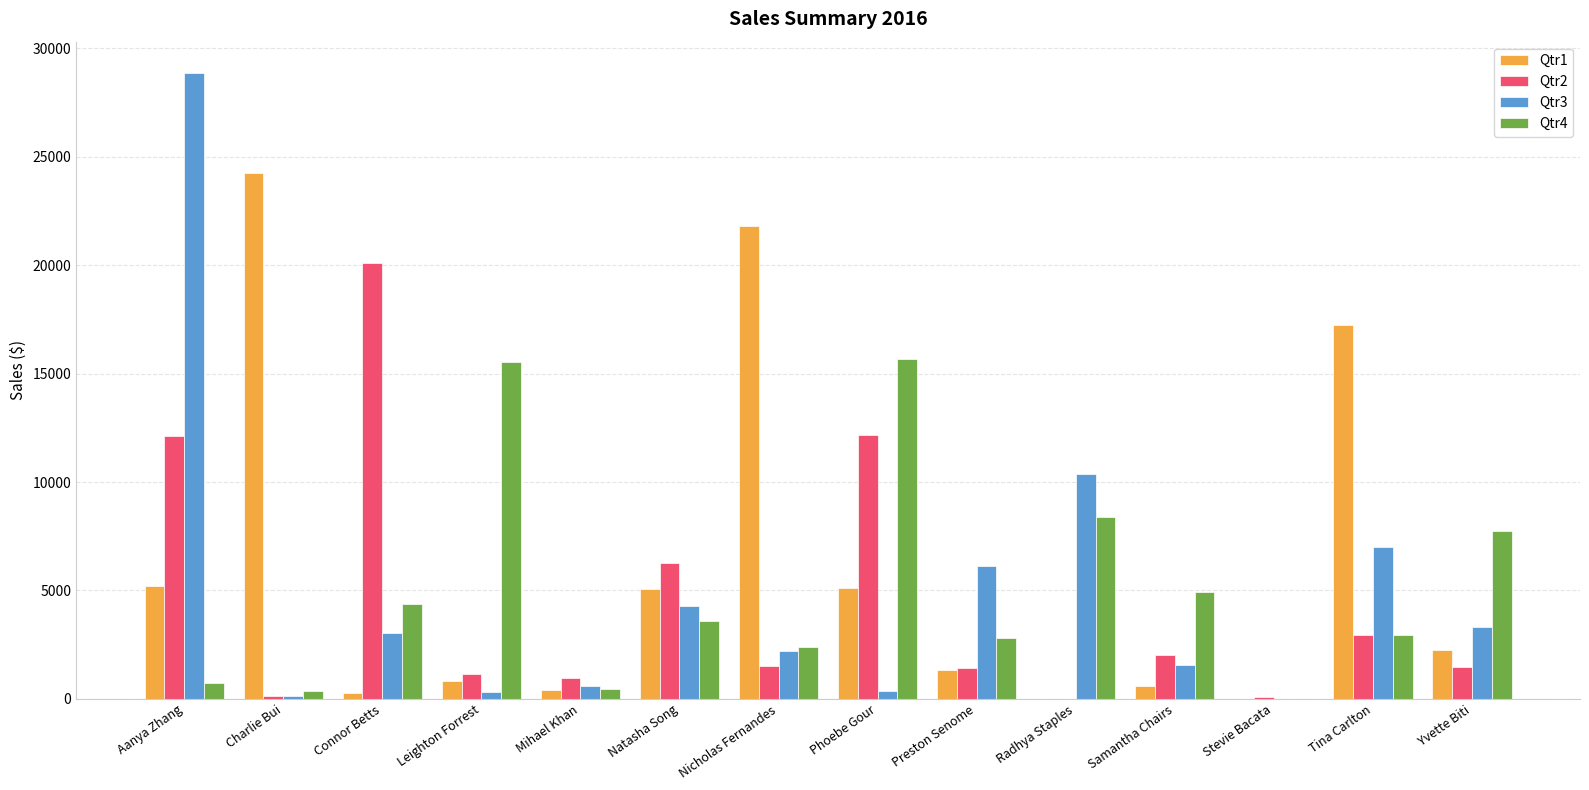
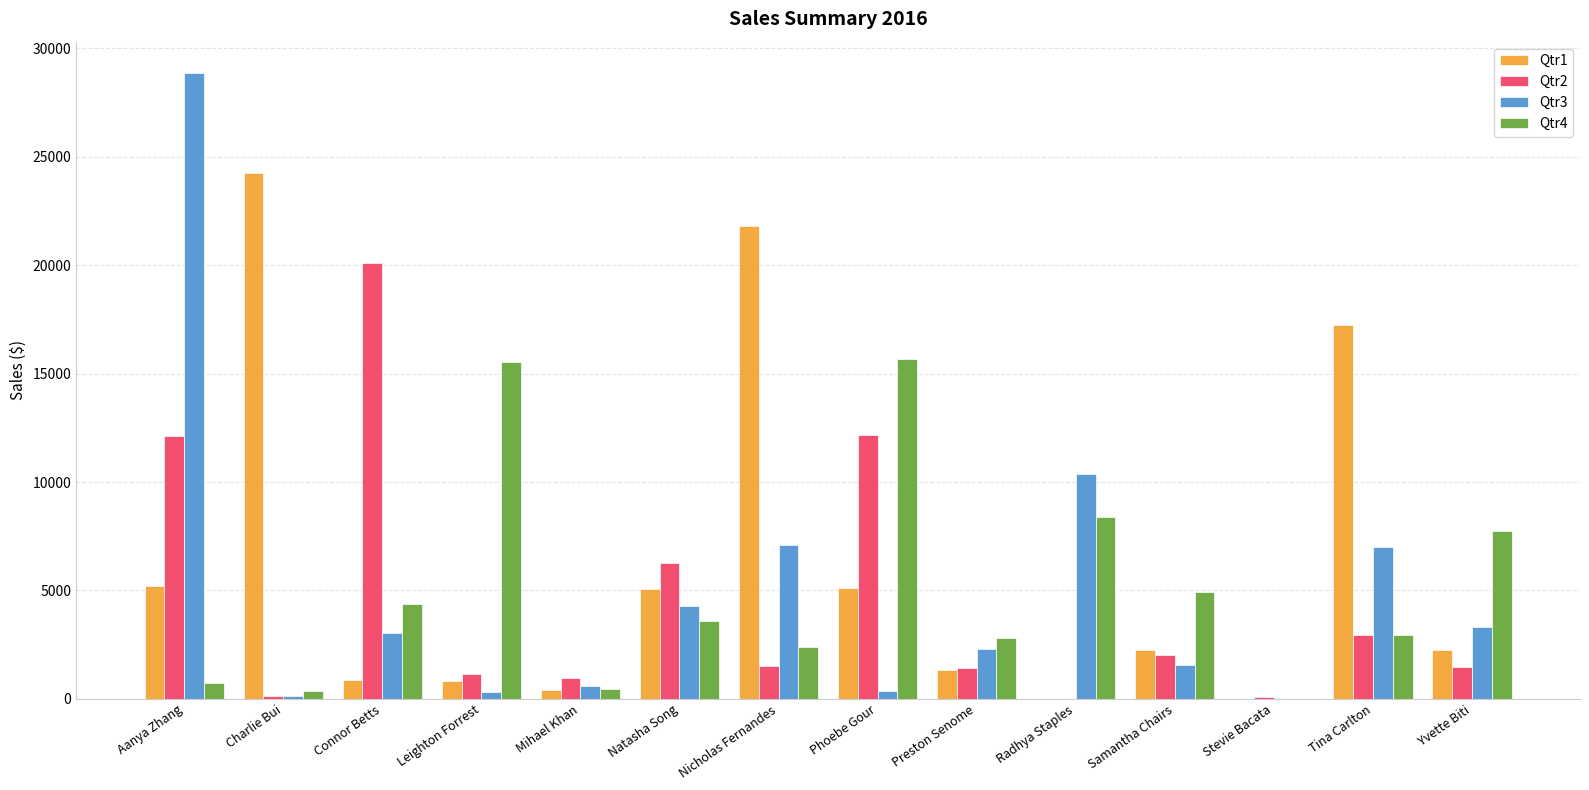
Qtr1, Connor Betts: 300 -> 900
Qtr3, Nicholas Fernandes: 2200 -> 7100
Qtr3, Preston Senome: 6100 -> 2300
Qtr1, Samantha Chairs: 600 -> 2200
